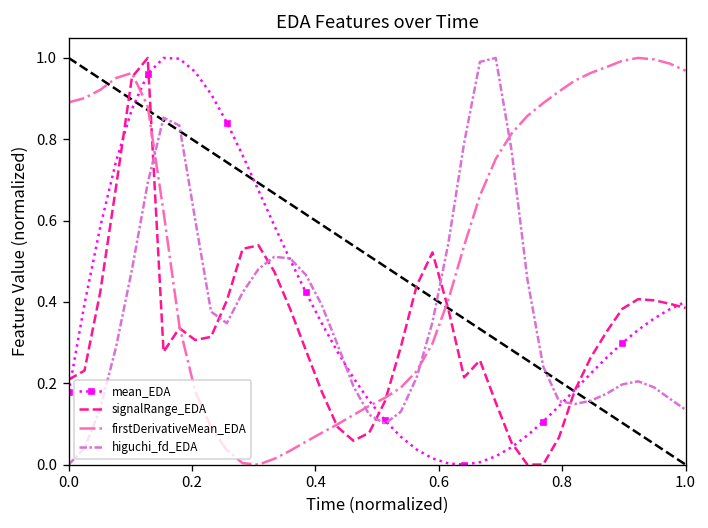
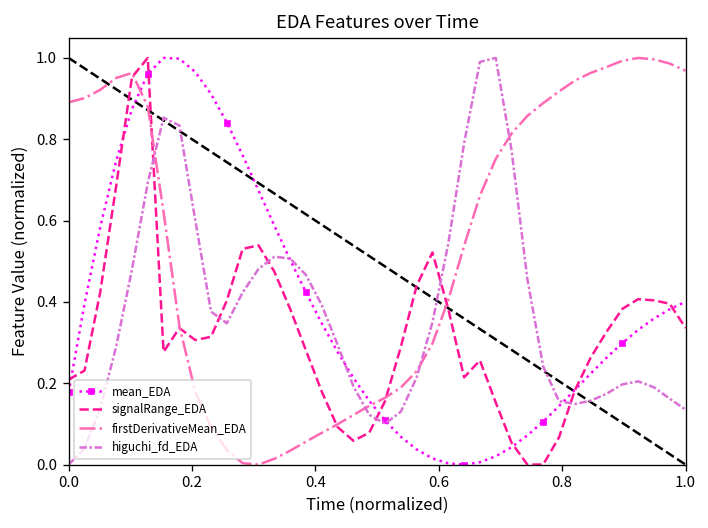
signalRange_EDA, 1.0: 0.39 -> 0.34
